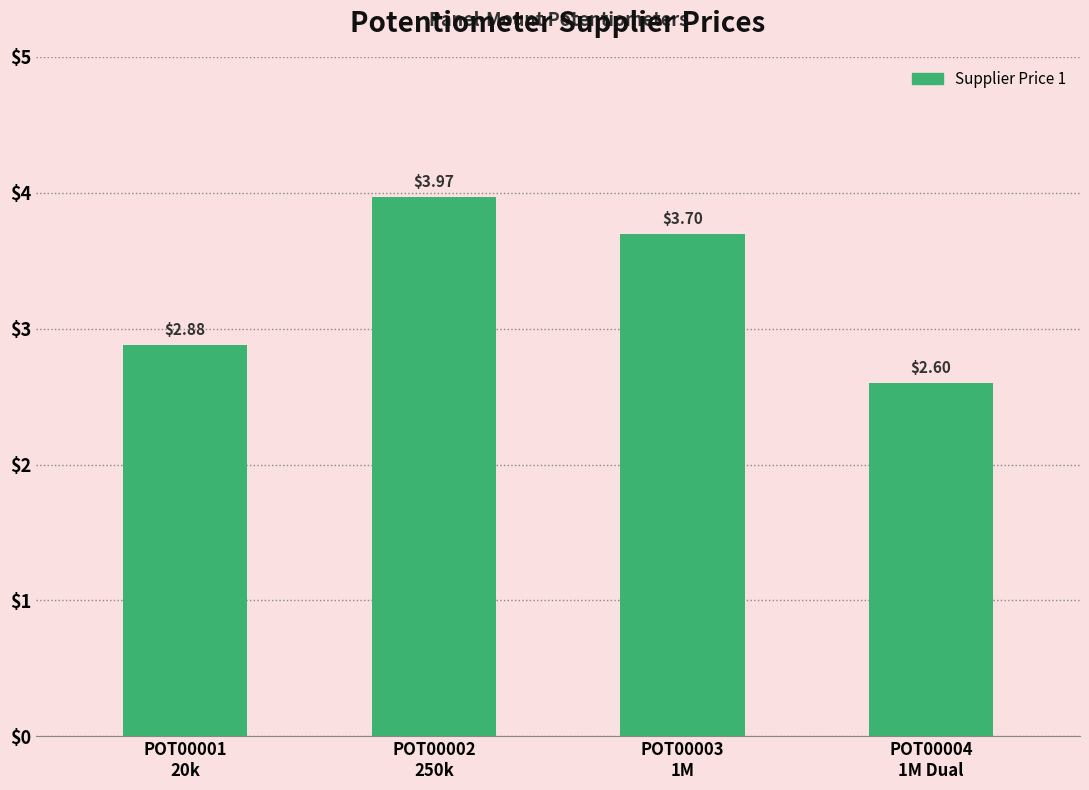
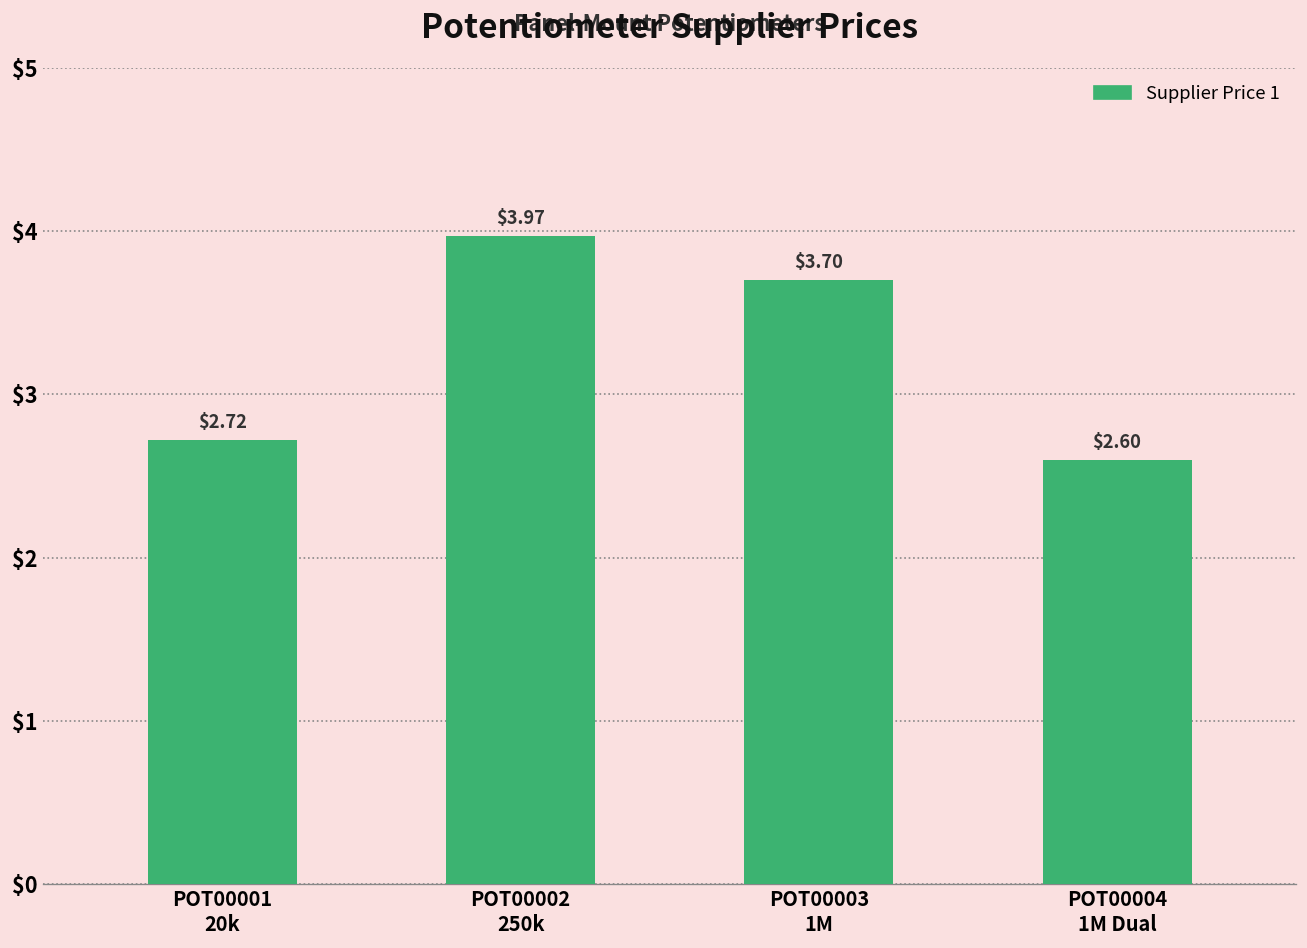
POT00001 20k: $2.88 -> $2.72
